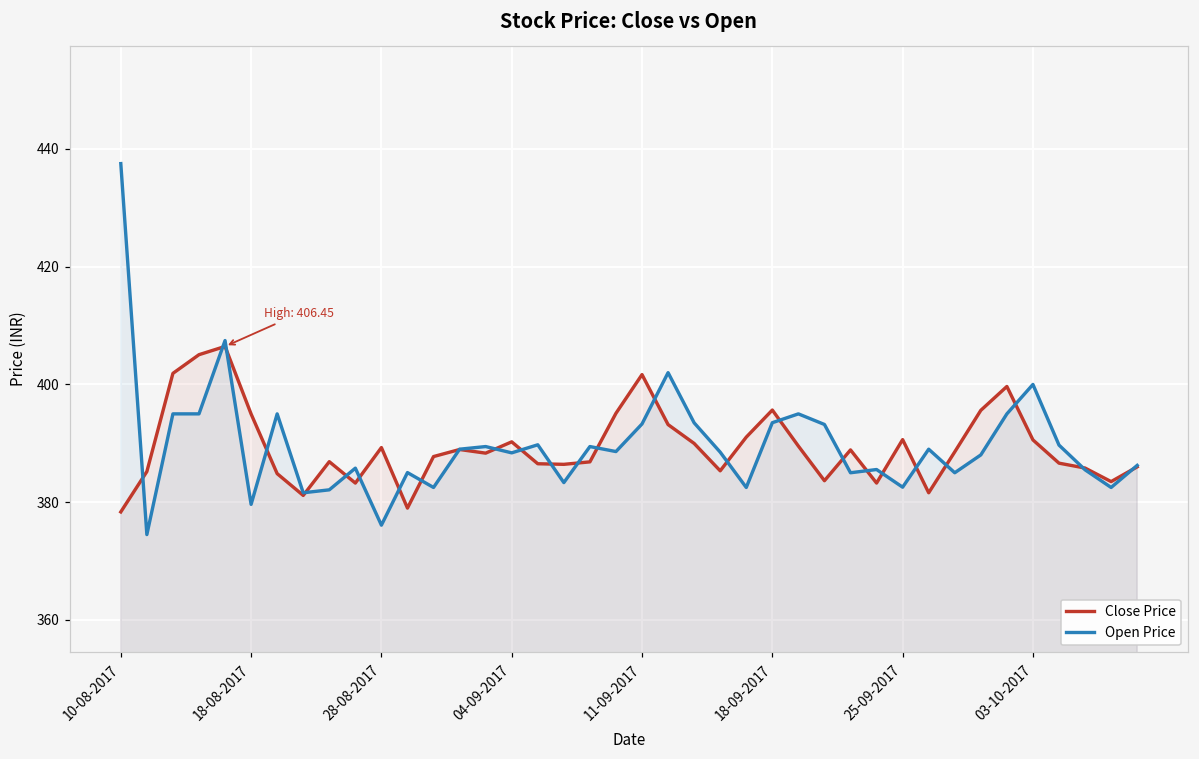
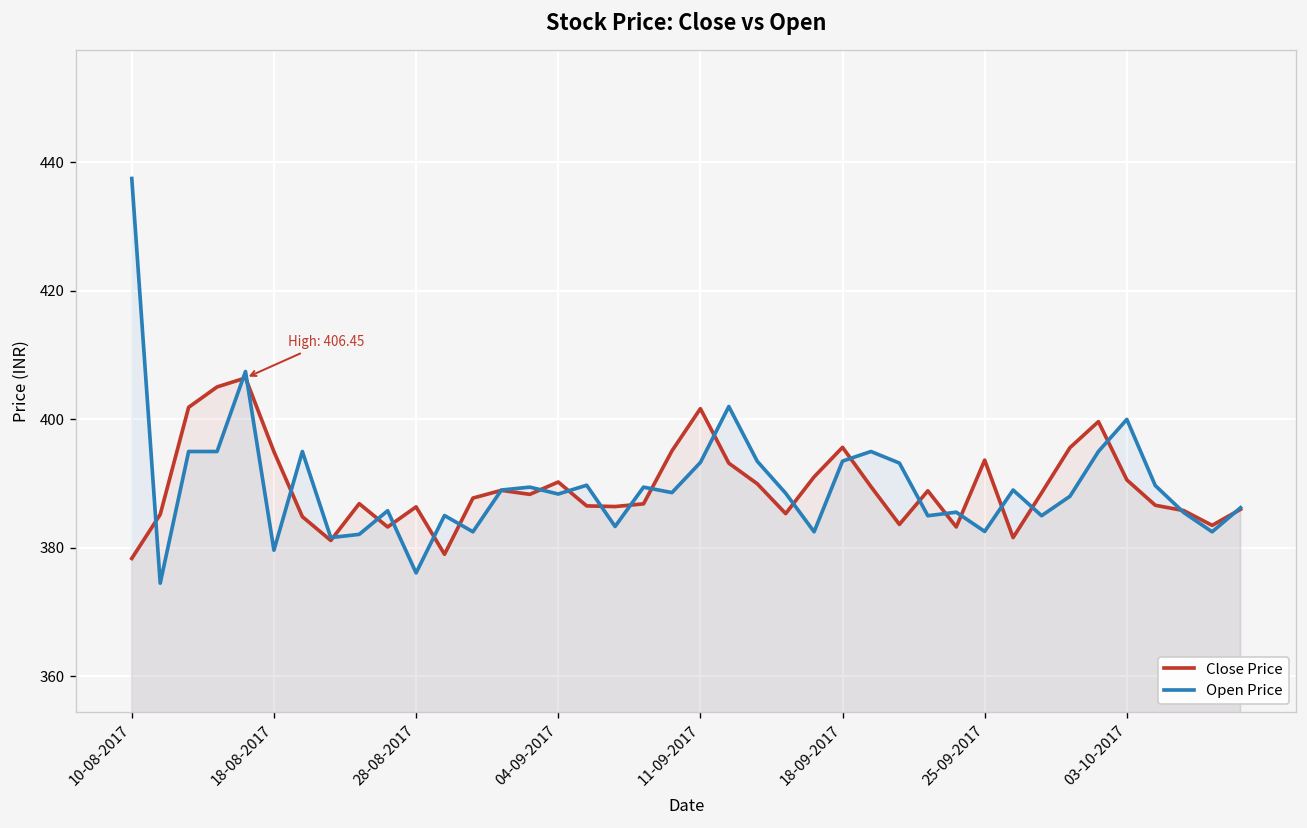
Close Price, 28-08-2017: 389 -> 386
Close Price, 25-09-2017: 391 -> 394
